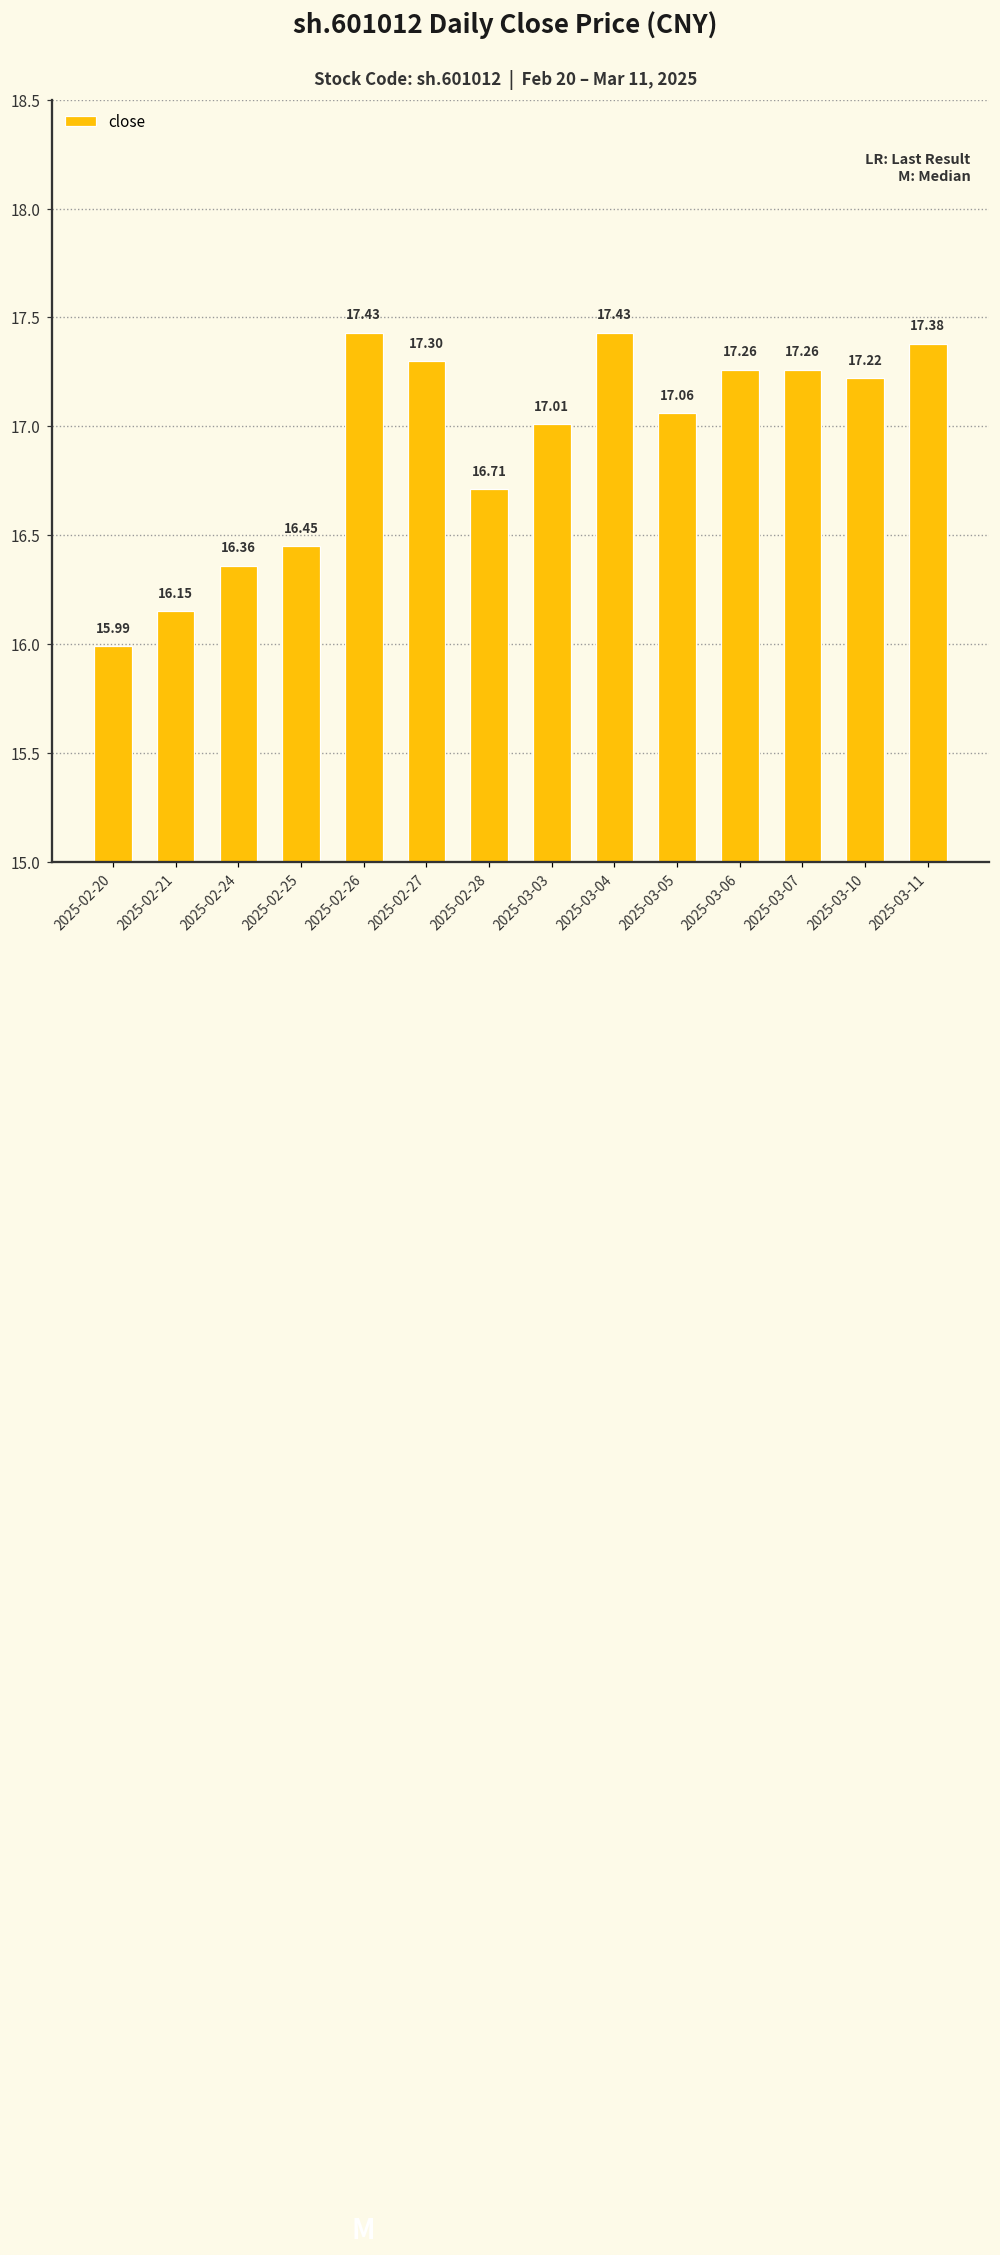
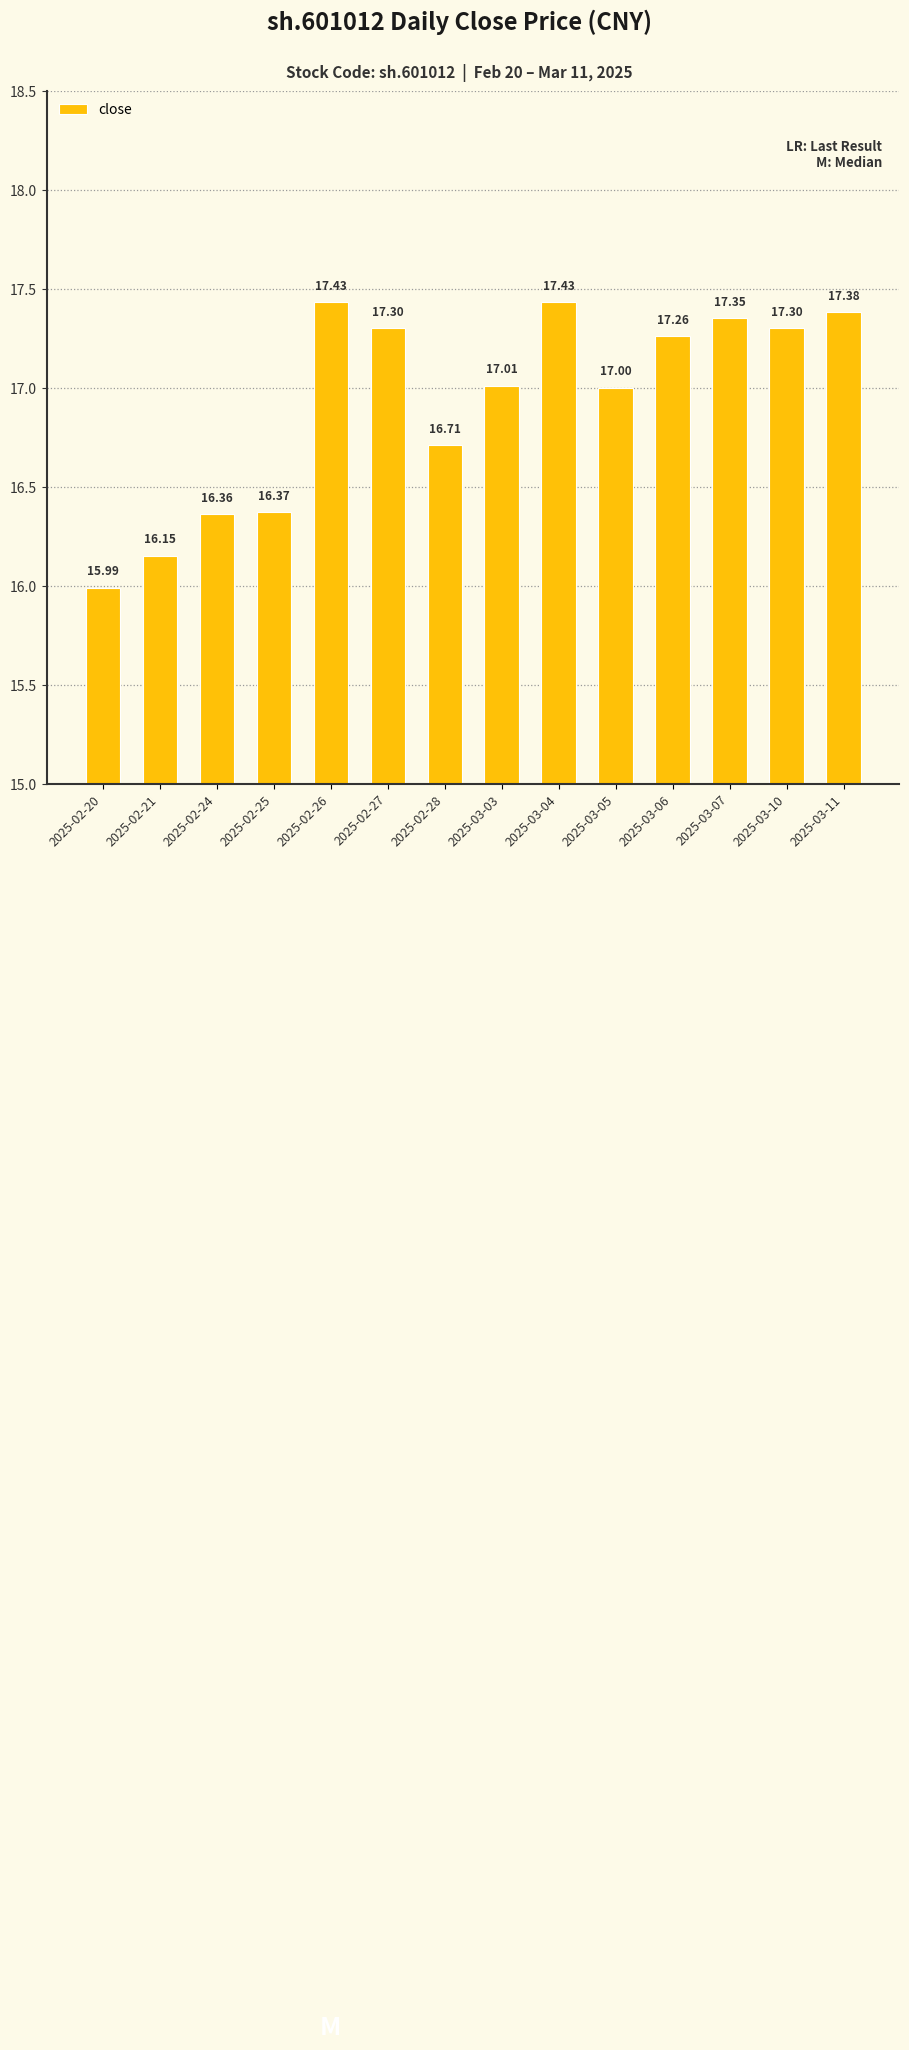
2025-02-25: 16.45 -> 16.37
2025-03-05: 17.06 -> 17.00
2025-03-07: 17.26 -> 17.35
2025-03-10: 17.22 -> 17.30
